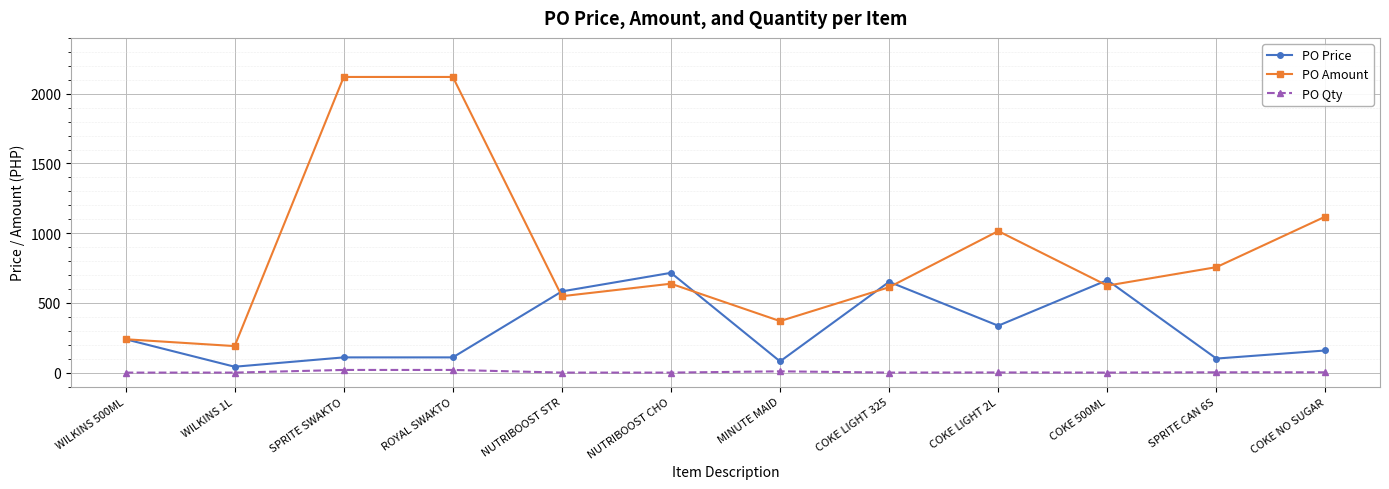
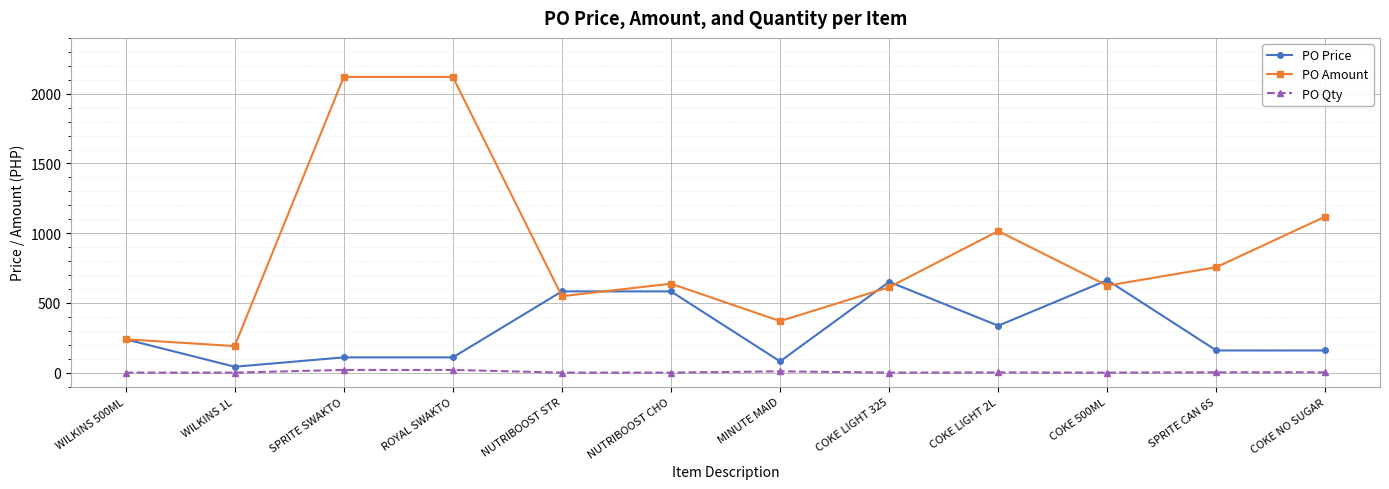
PO Price, NUTRIBOOST CHO: 720 -> 580
PO Price, SPRITE CAN 6S: 100 -> 160
